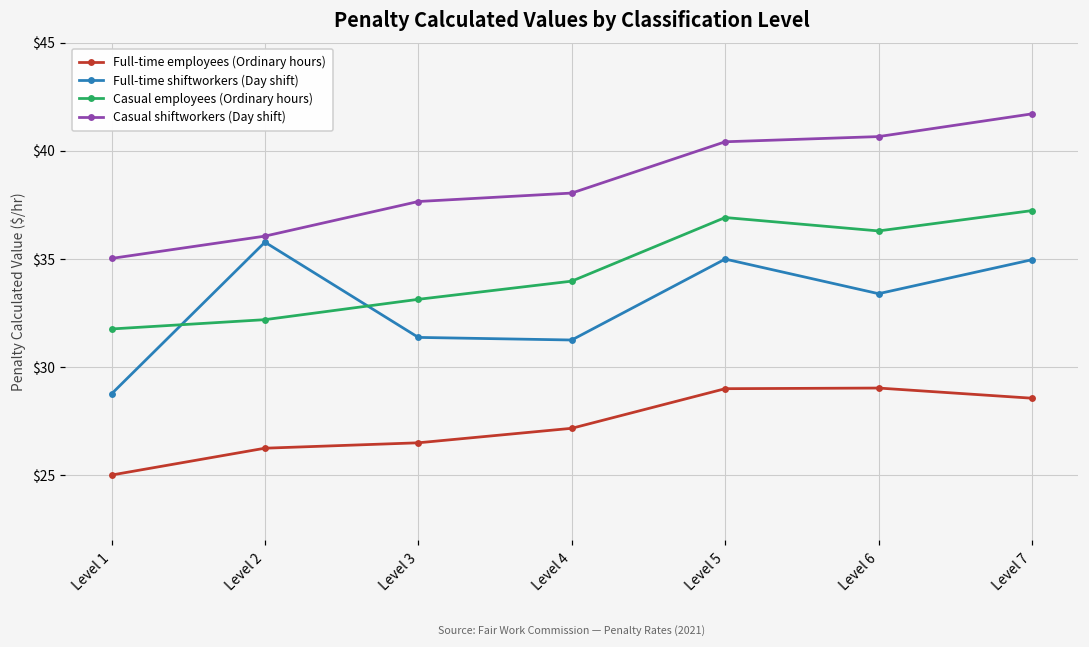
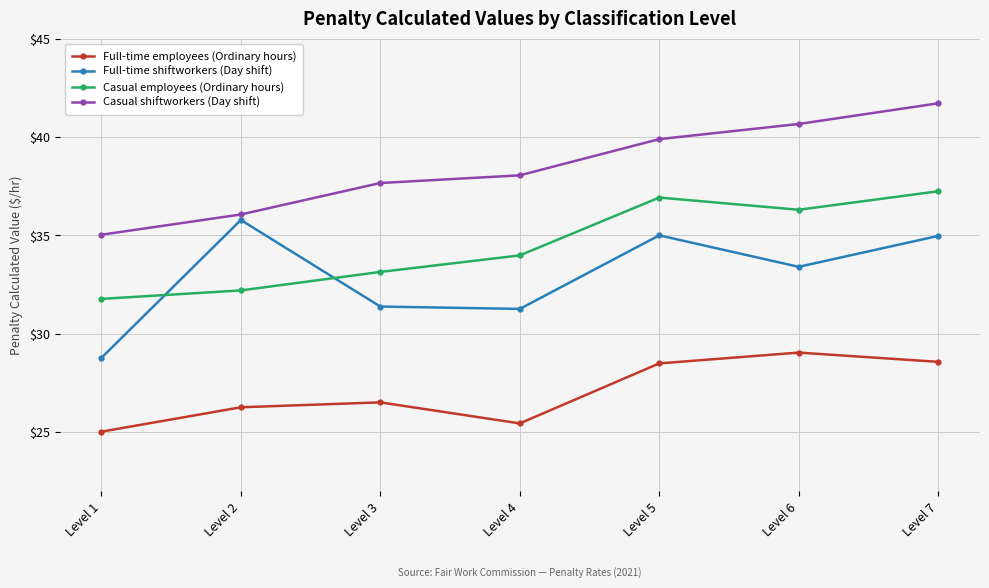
Full-time employees (Ordinary hours), Level 4: $27.2 -> $25.4
Full-time employees (Ordinary hours), Level 5: $29.0 -> $28.5
Casual shiftworkers (Day shift), Level 5: $40.4 -> $39.9
